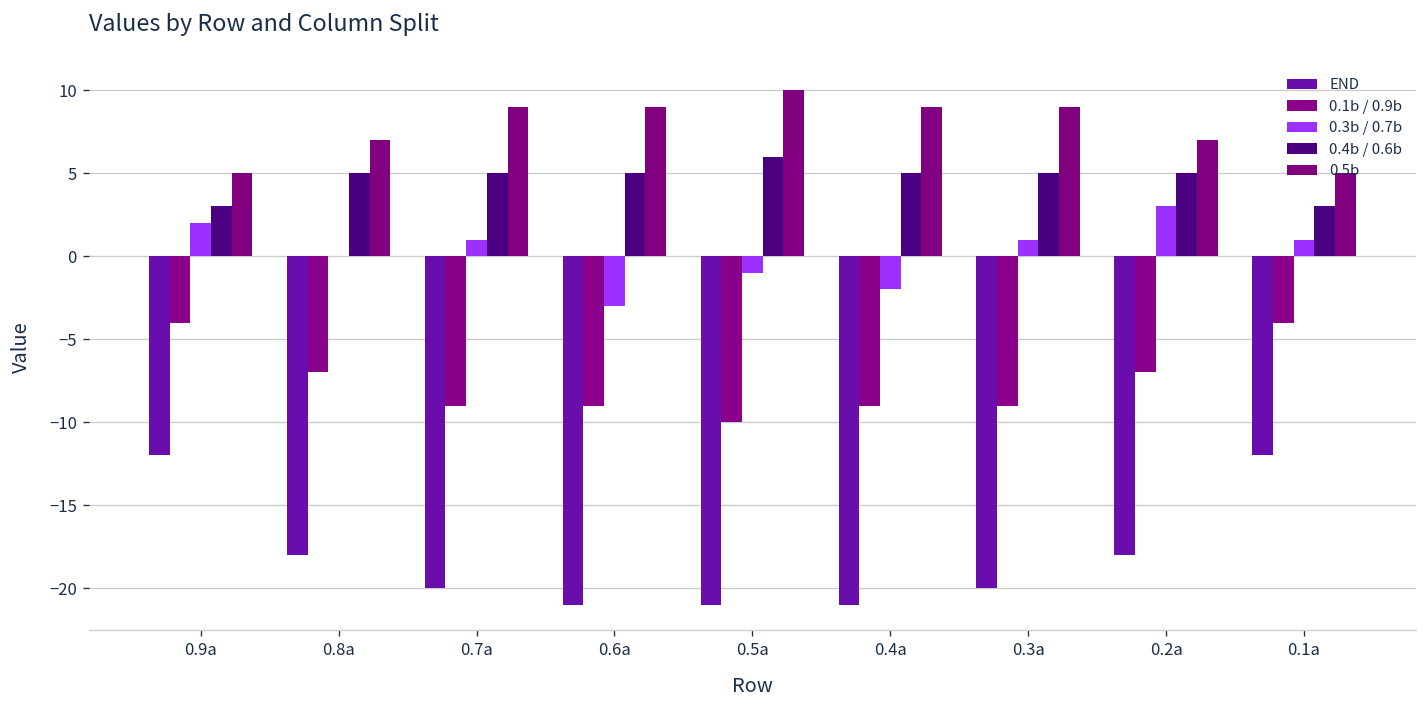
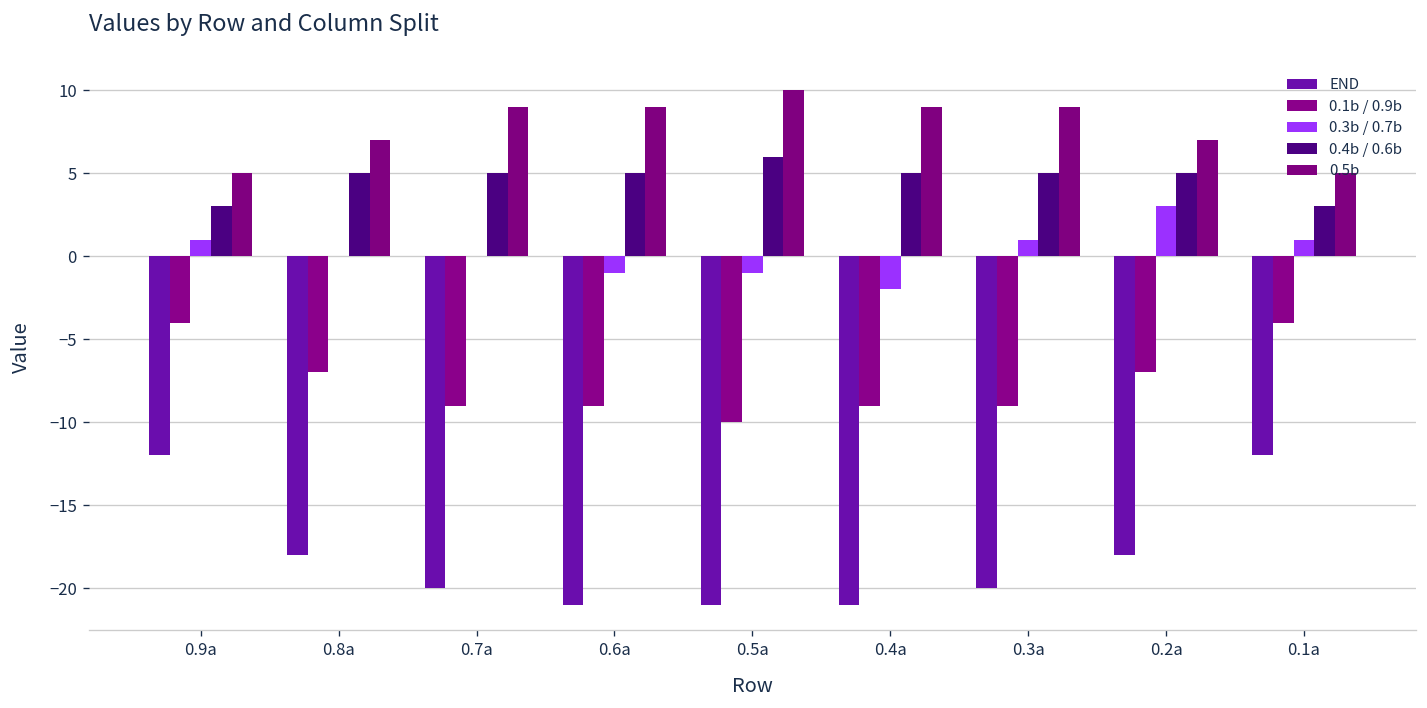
0.3b / 0.7b, 0.9a: 2 -> 1
0.3b / 0.7b, 0.7a: 1 -> 0
0.3b / 0.7b, 0.6a: -3 -> -1
